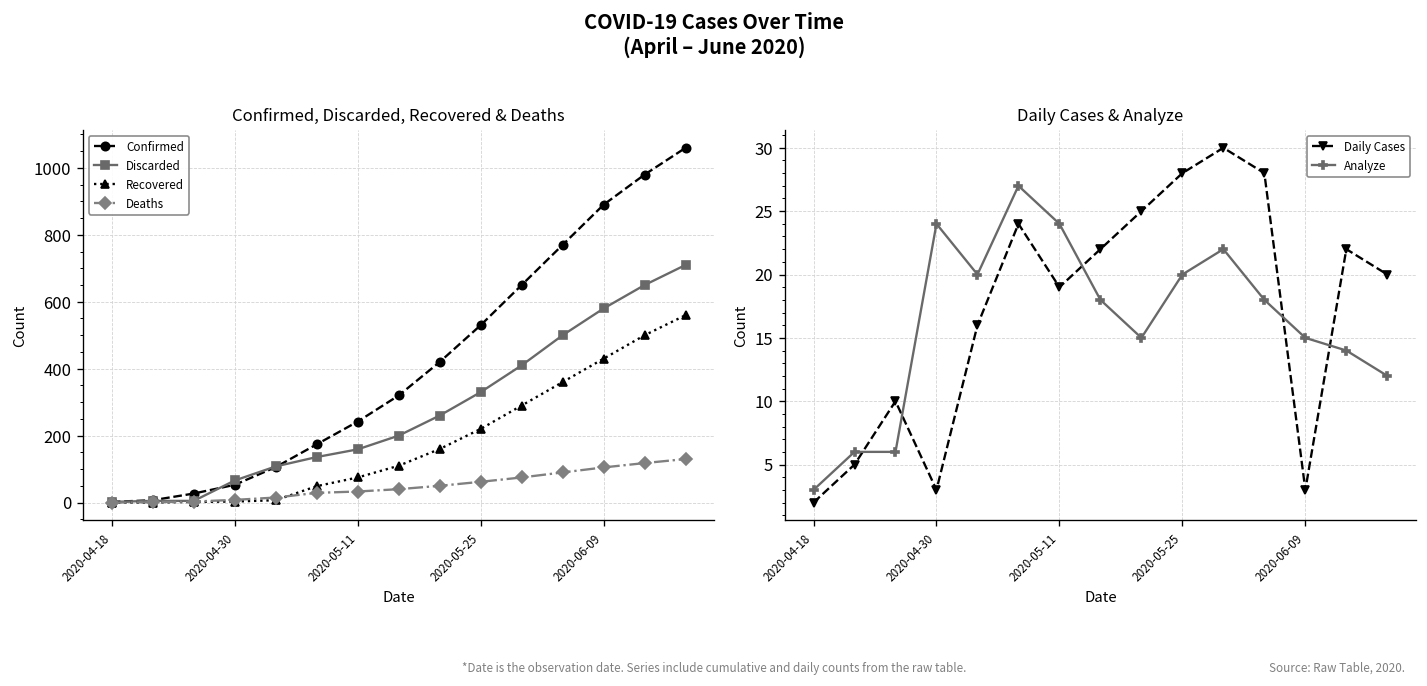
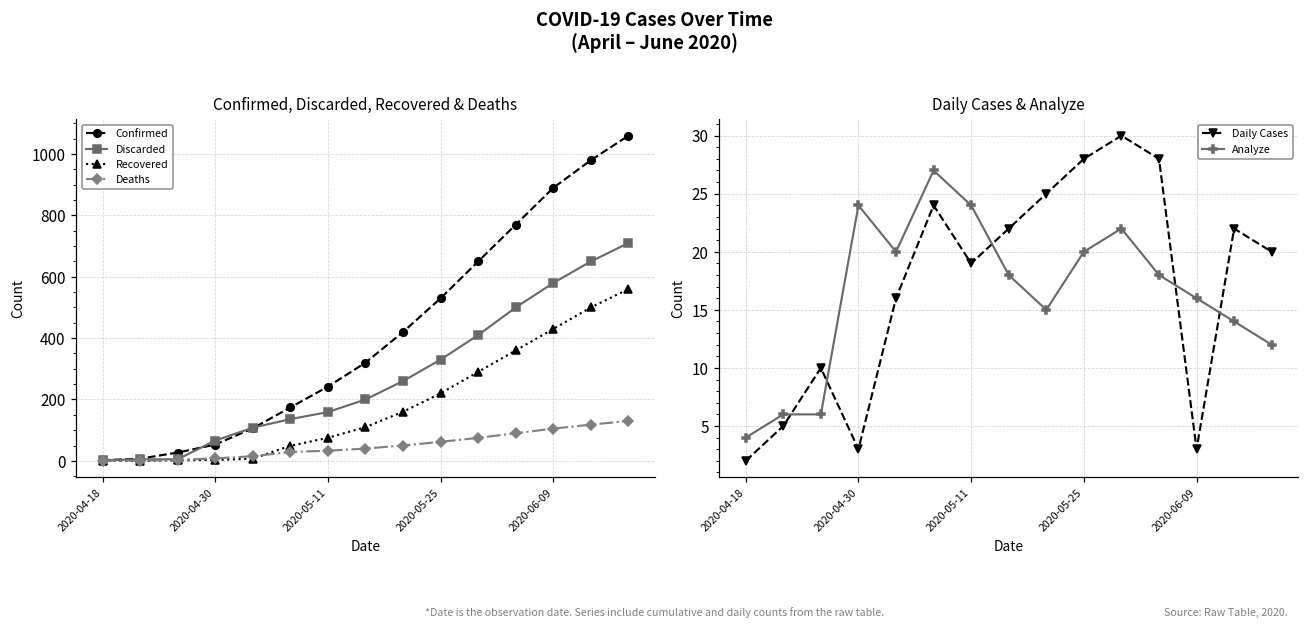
Daily Cases & Analyze, Analyze, 2020-04-18: 3 -> 4
Daily Cases & Analyze, Analyze, 2020-06-09: 15 -> 16
